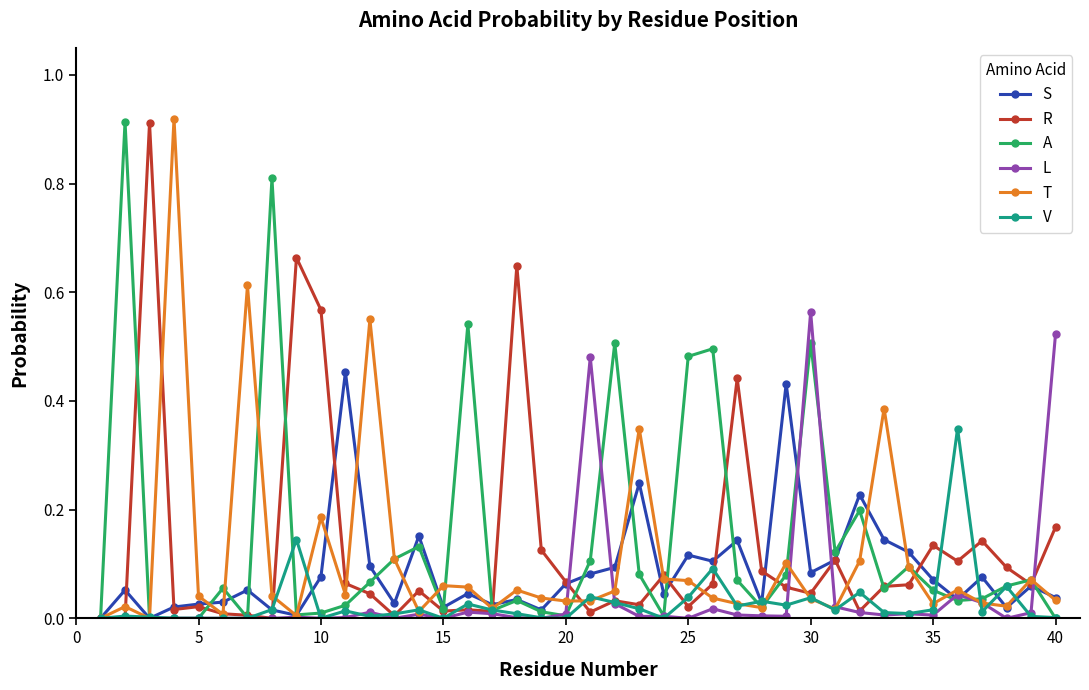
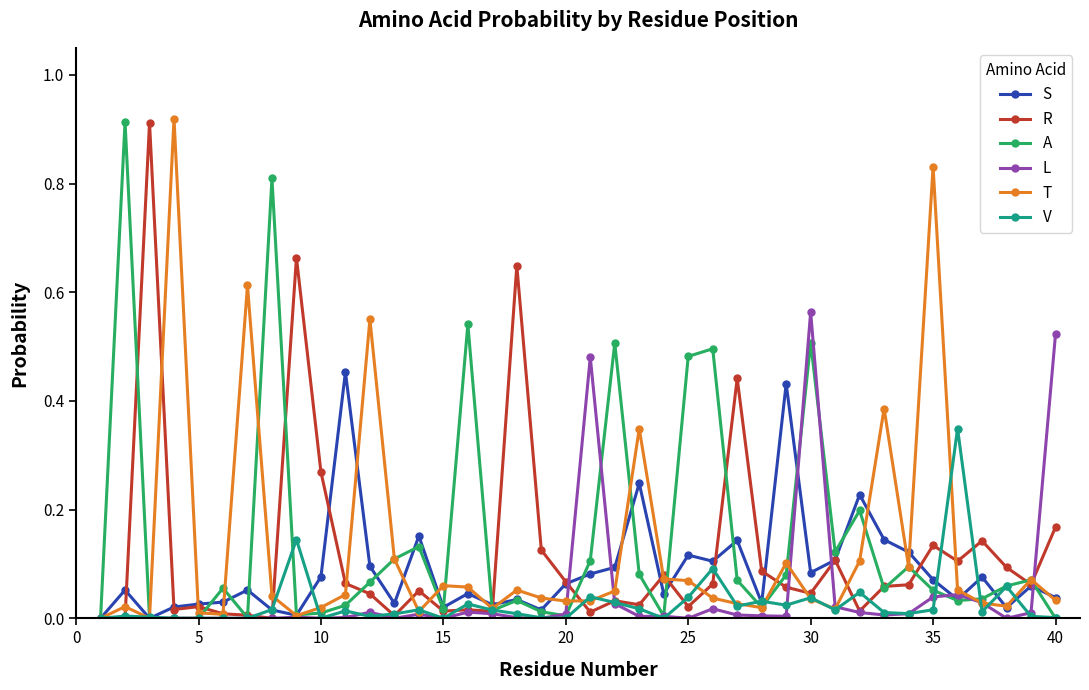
T, 5: 0.04 -> 0.01
R, 10: 0.57 -> 0.27
T, 10: 0.19 -> 0.02
L, 35: 0.01 -> 0.04
T, 35: 0.03 -> 0.83
